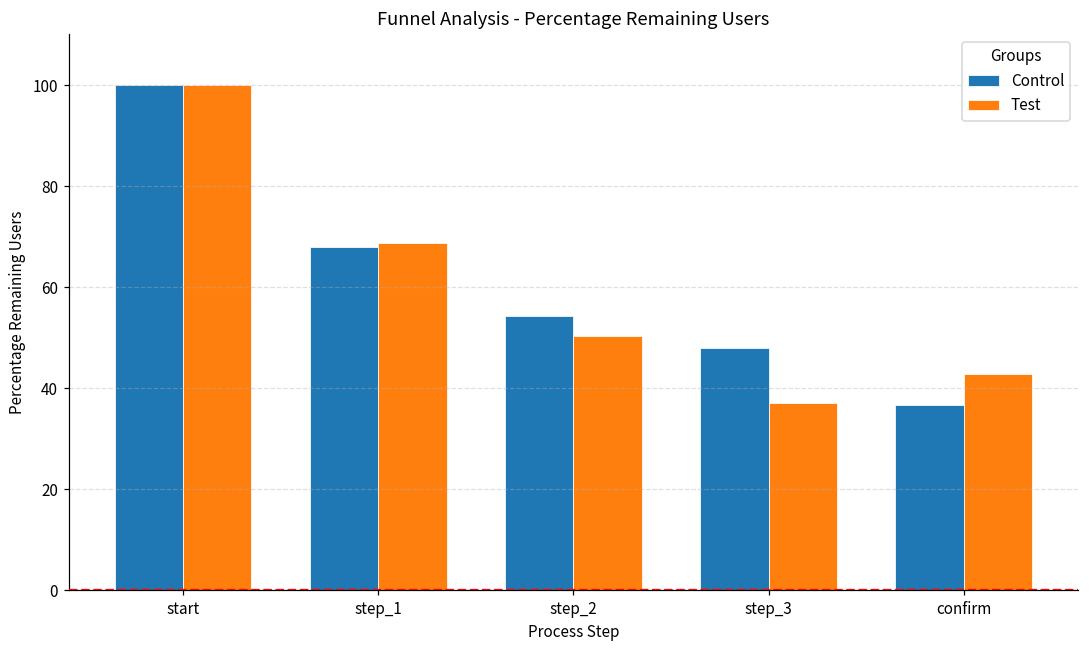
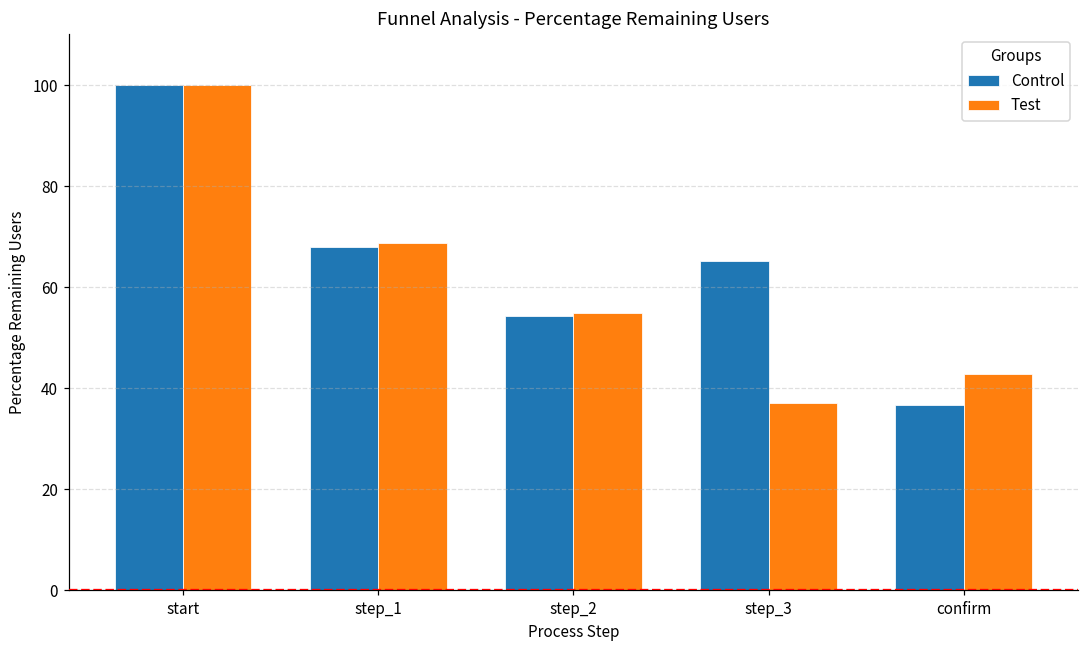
Test, step_2: 50 -> 55
Control, step_3: 48 -> 65
